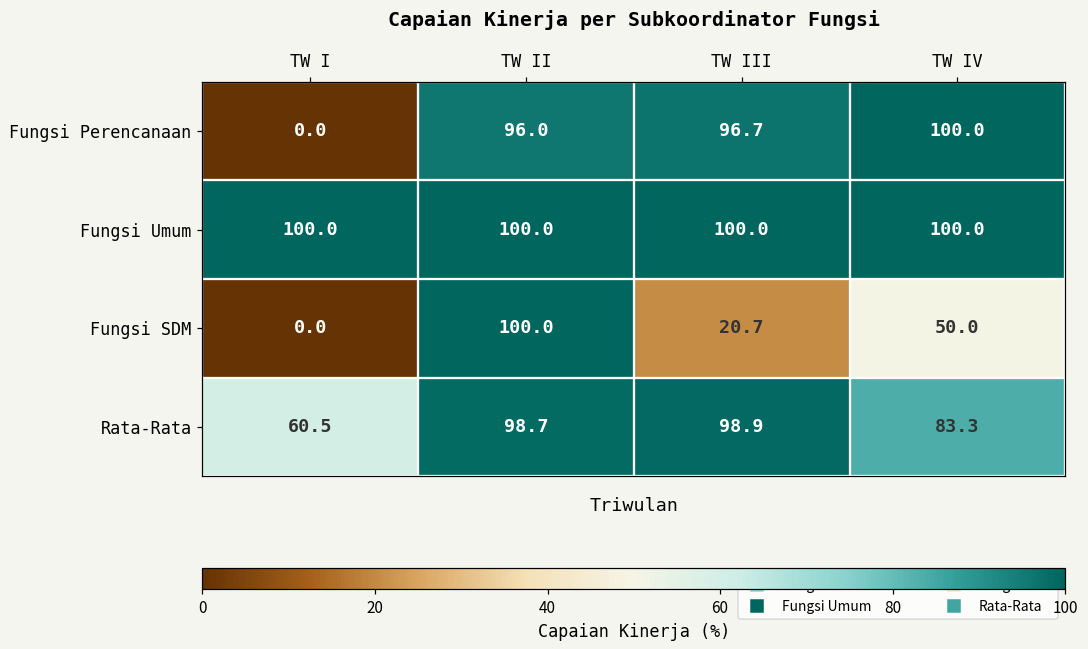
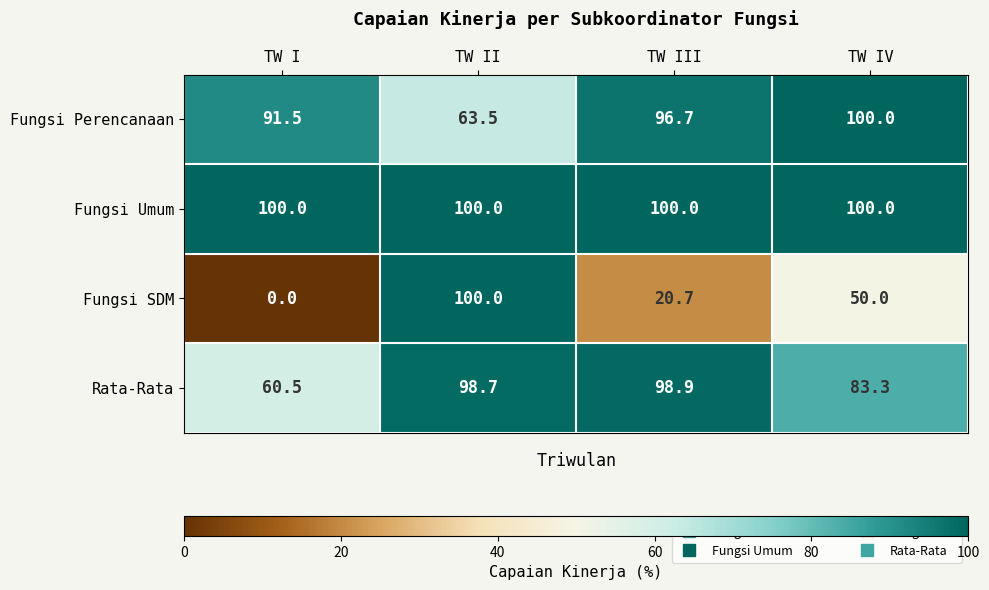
Fungsi Perencanaan, TW I: 0.0 -> 91.5
Fungsi Perencanaan, TW II: 96.0 -> 63.5
